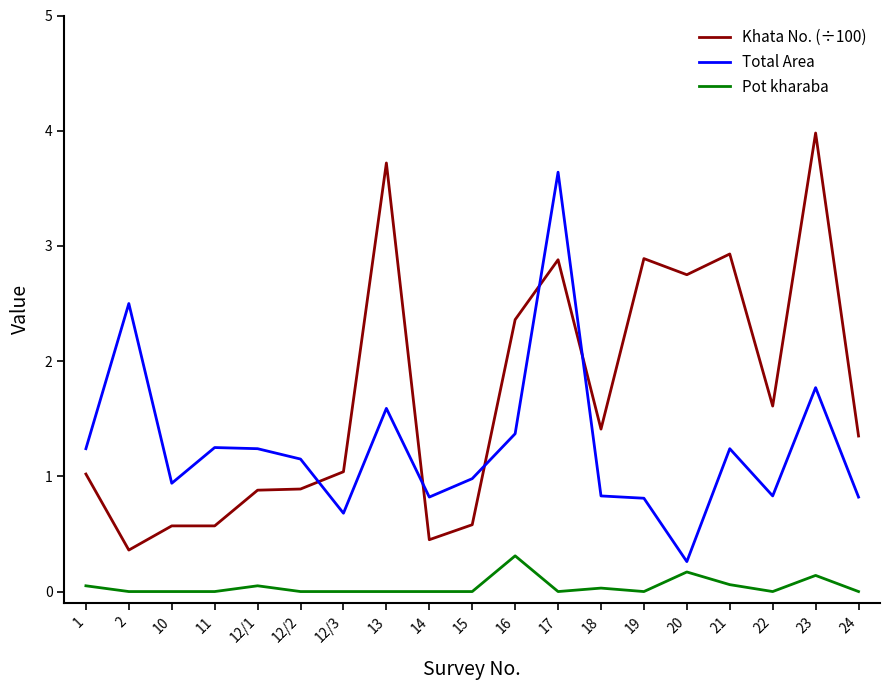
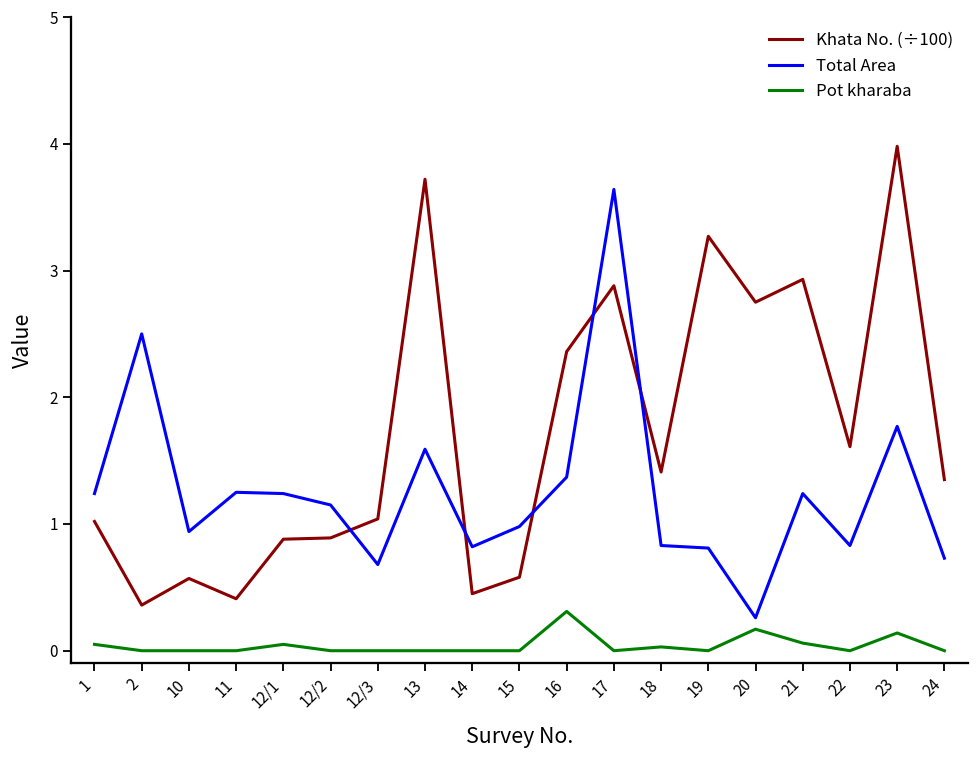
Khata No. (÷100), 11: 0.57 -> 0.41
Khata No. (÷100), 19: 2.89 -> 3.27
Total Area, 24: 0.82 -> 0.73
